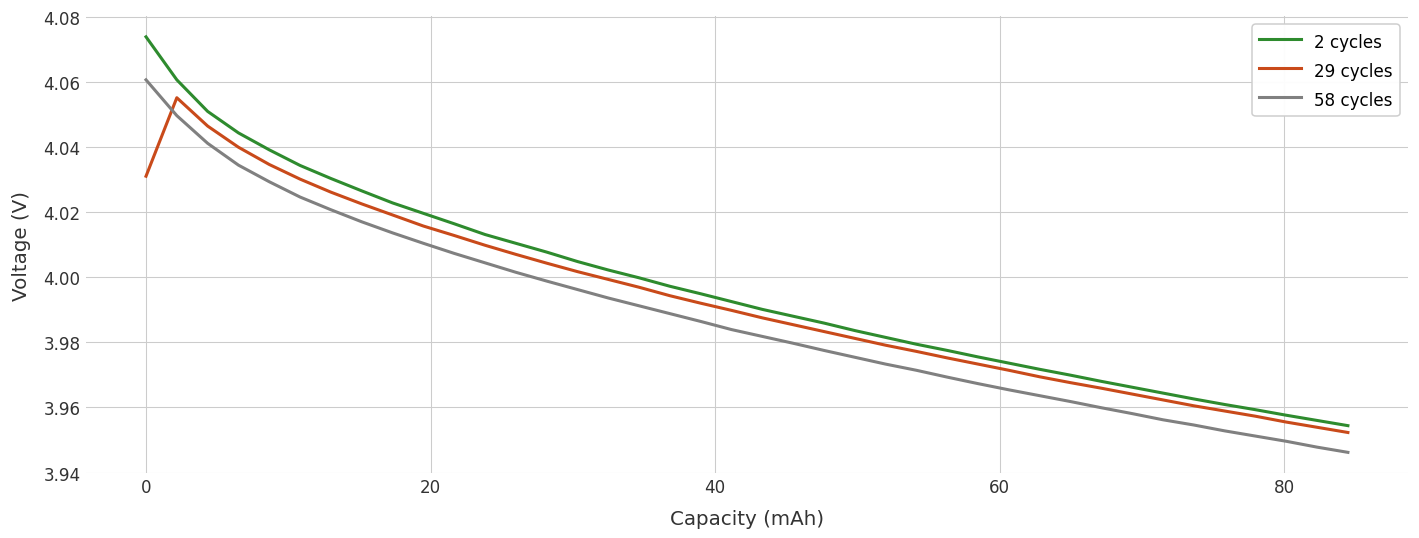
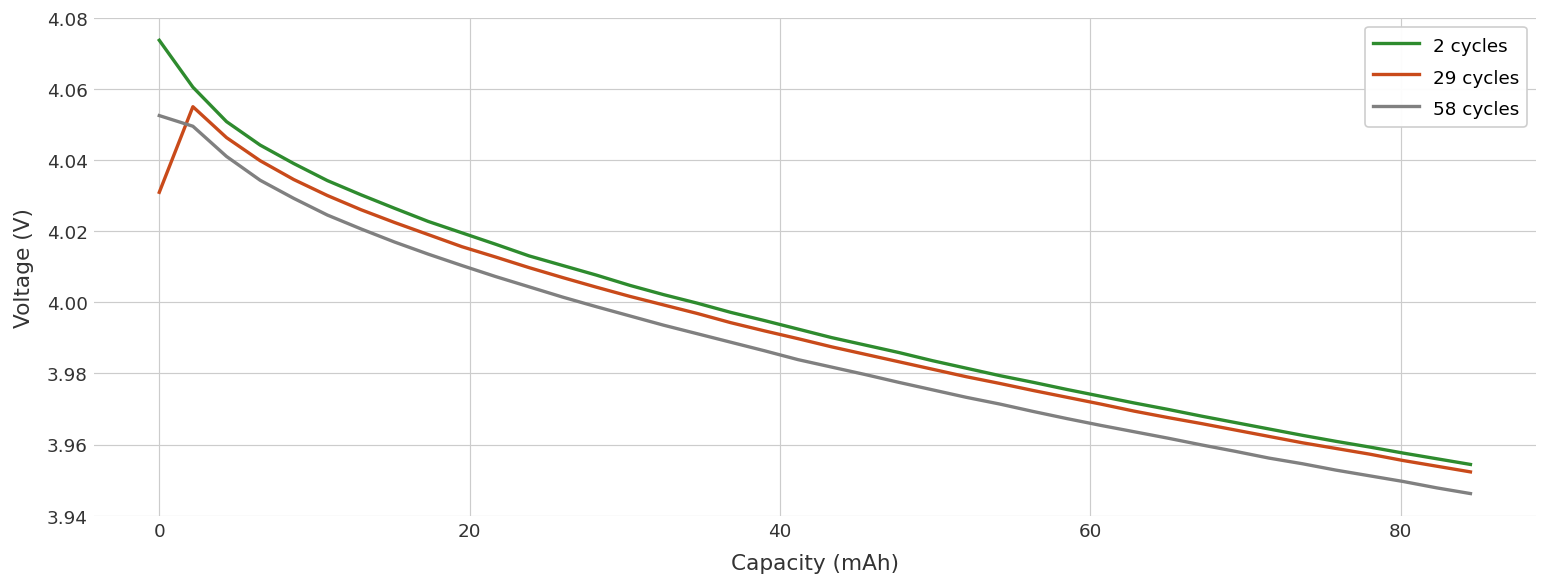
58 cycles, 0: 4.061 -> 4.053
